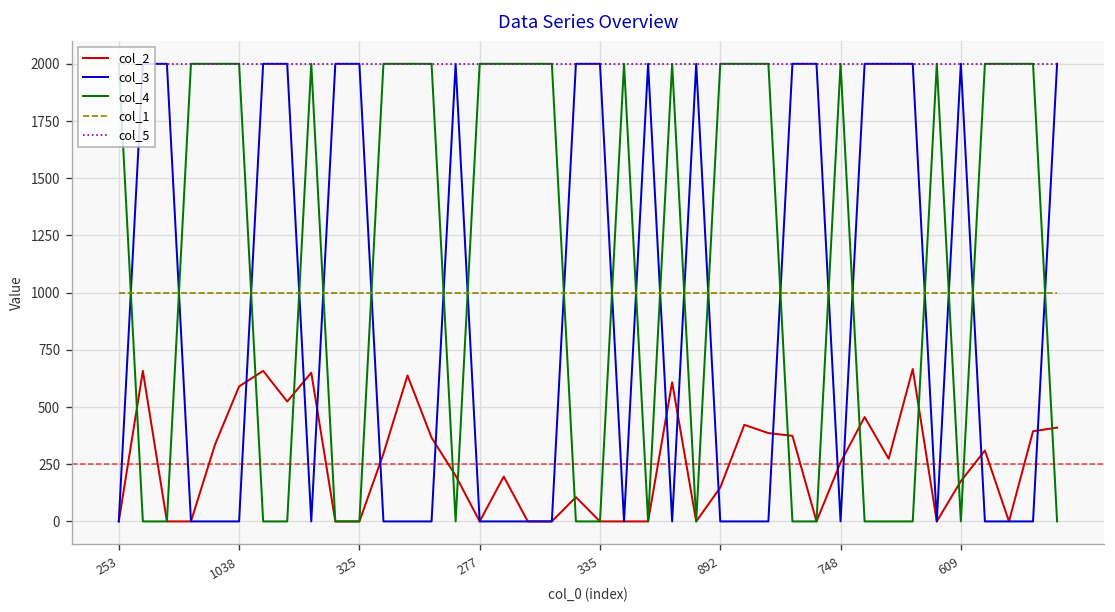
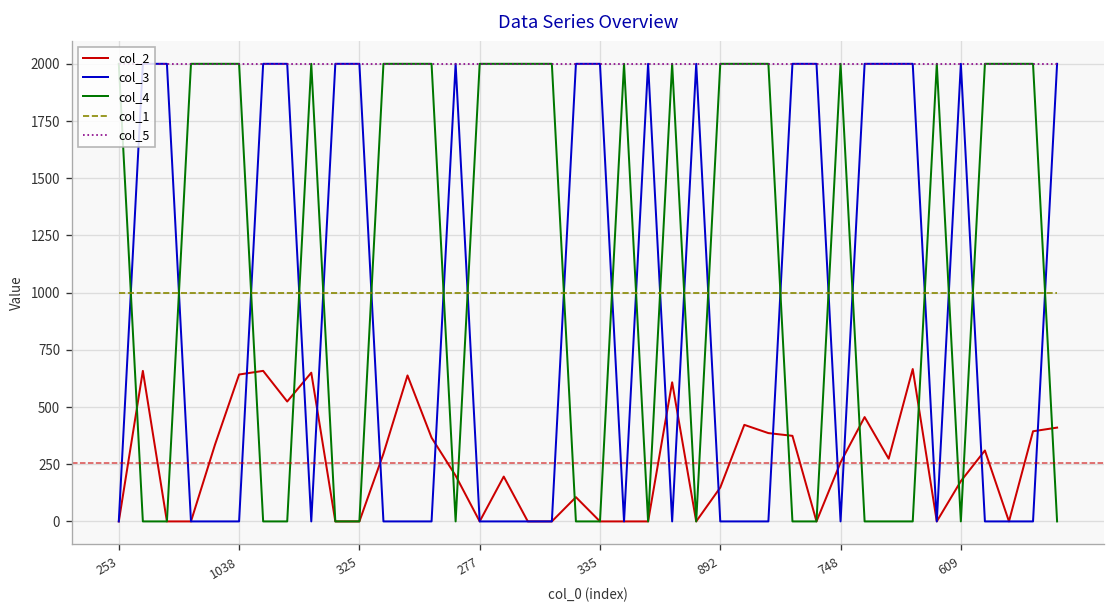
col_2, 1038: 590 -> 640
